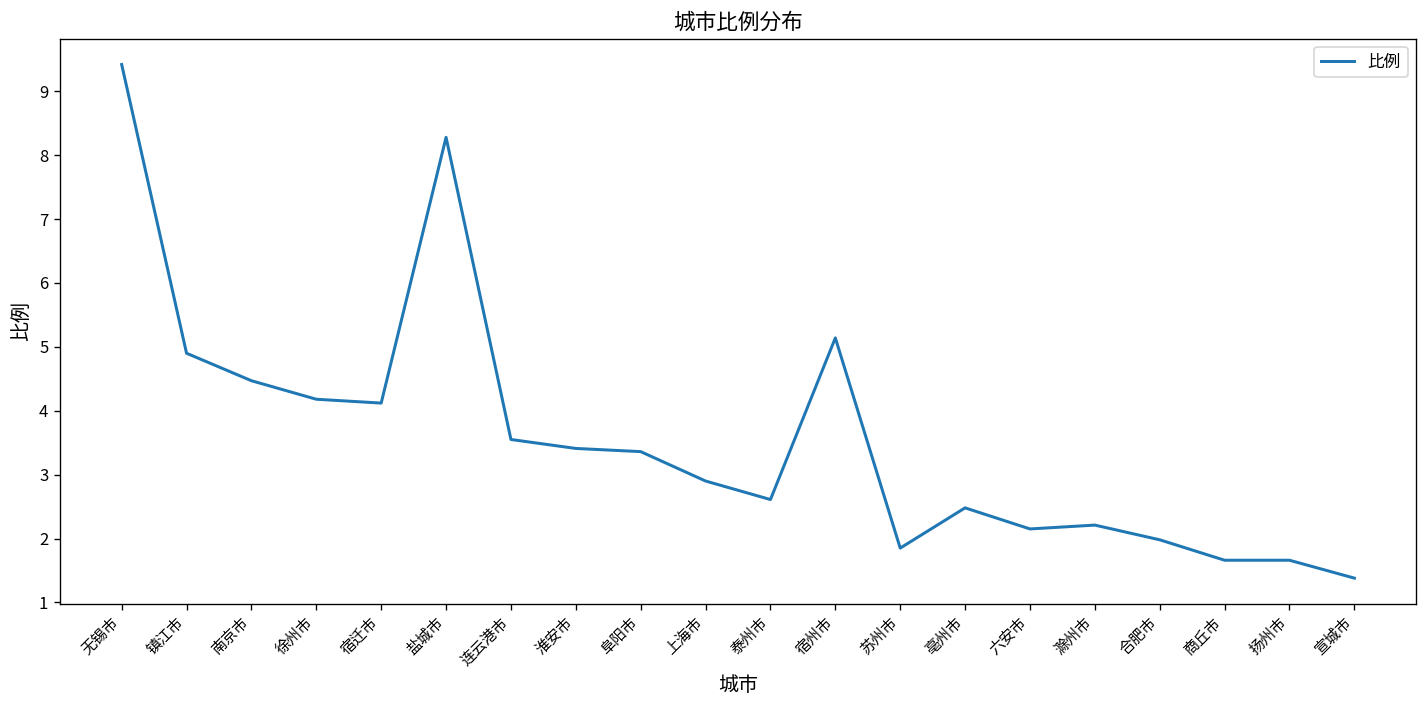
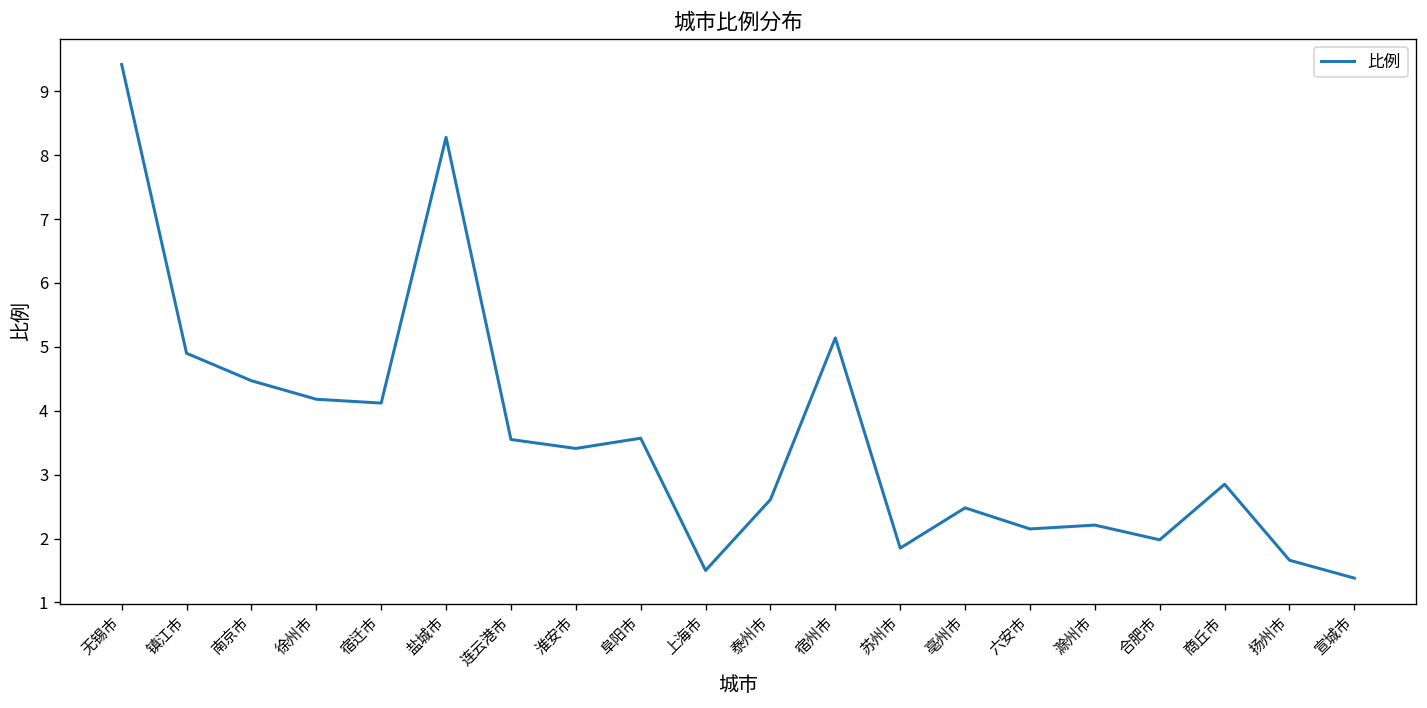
阜阳市: 3.4 -> 3.6
上海市: 2.9 -> 1.5
商丘市: 1.7 -> 2.9
